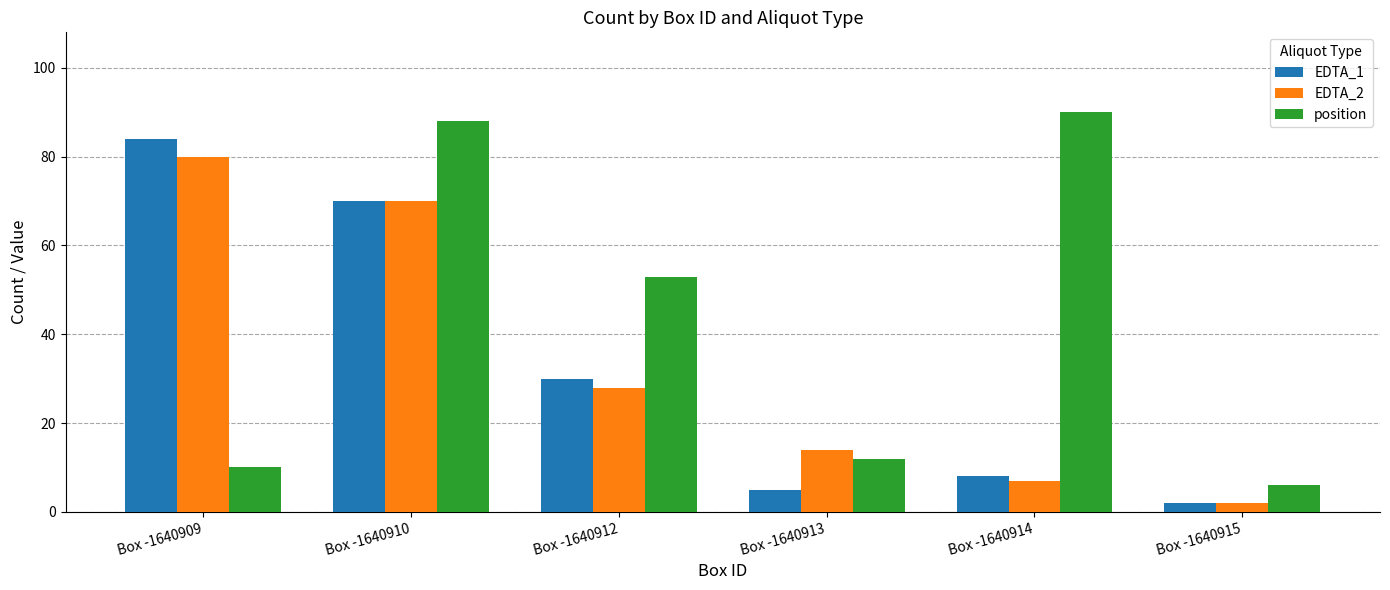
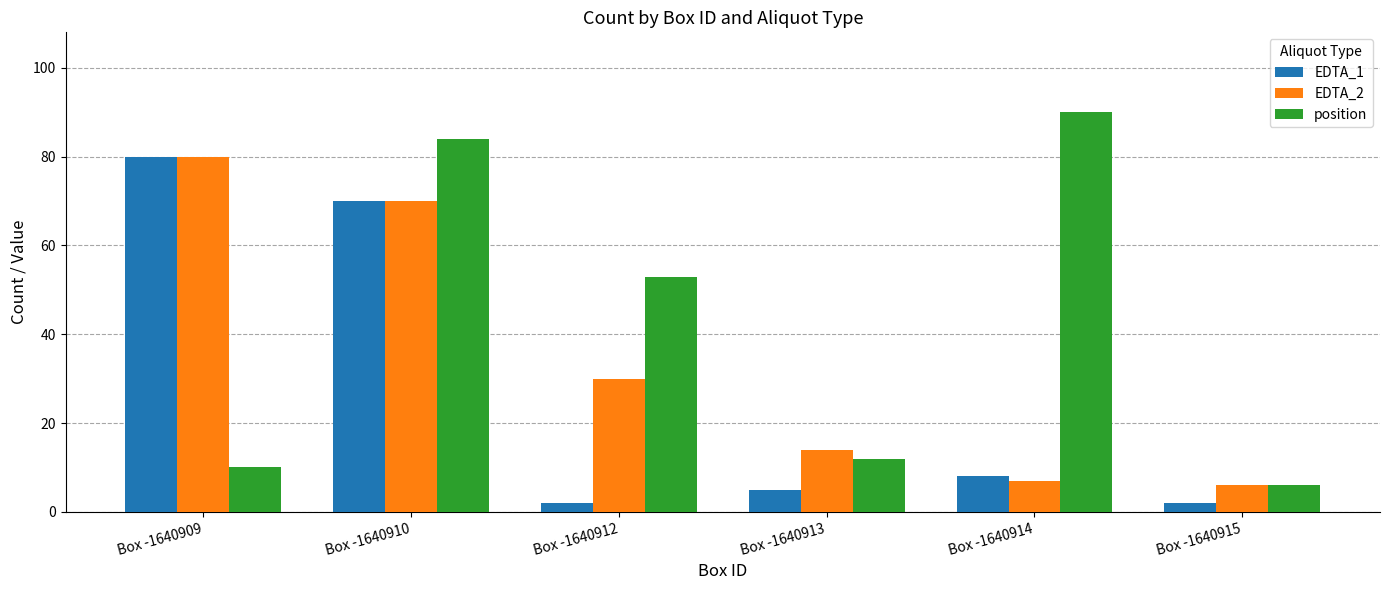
EDTA_1, Box -1640909: 84 -> 80
position, Box -1640910: 88 -> 84
EDTA_1, Box -1640912: 30 -> 2
EDTA_2, Box -1640912: 28 -> 30
EDTA_2, Box -1640915: 2 -> 6
